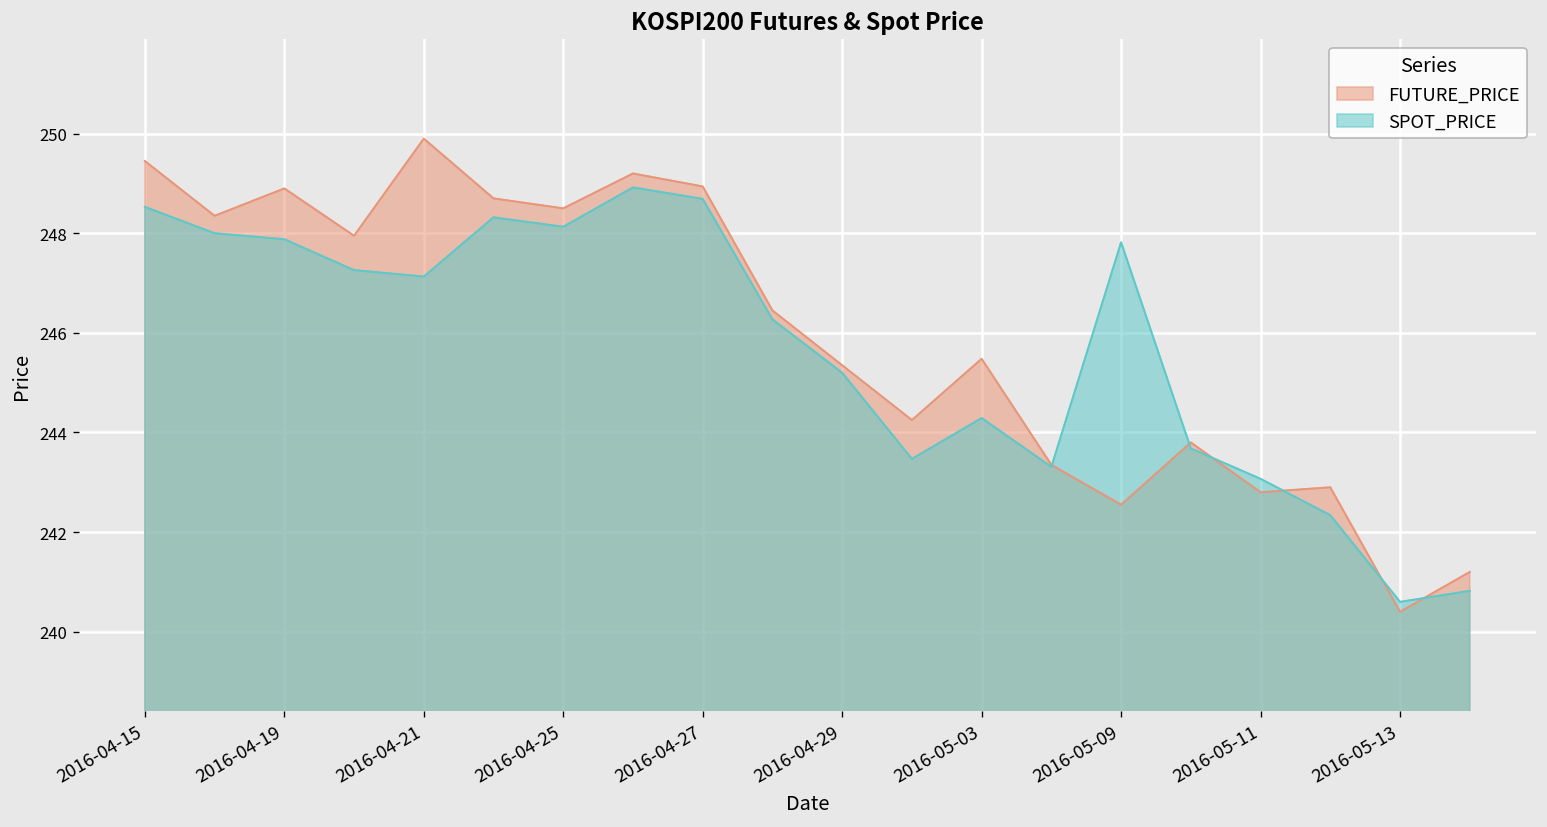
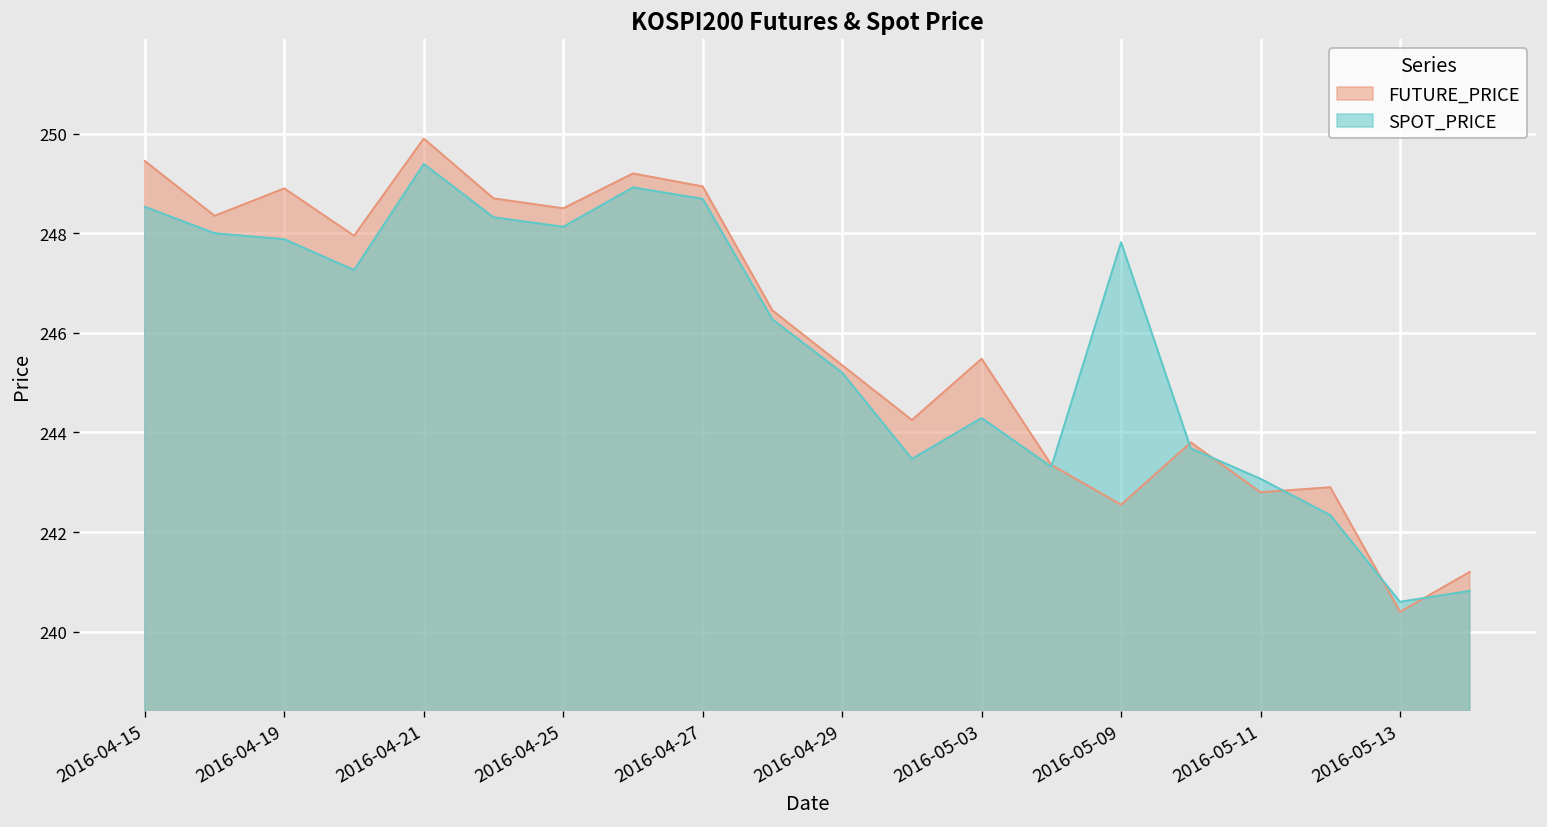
SPOT_PRICE, 2016-04-21: 247.1 -> 249.4
